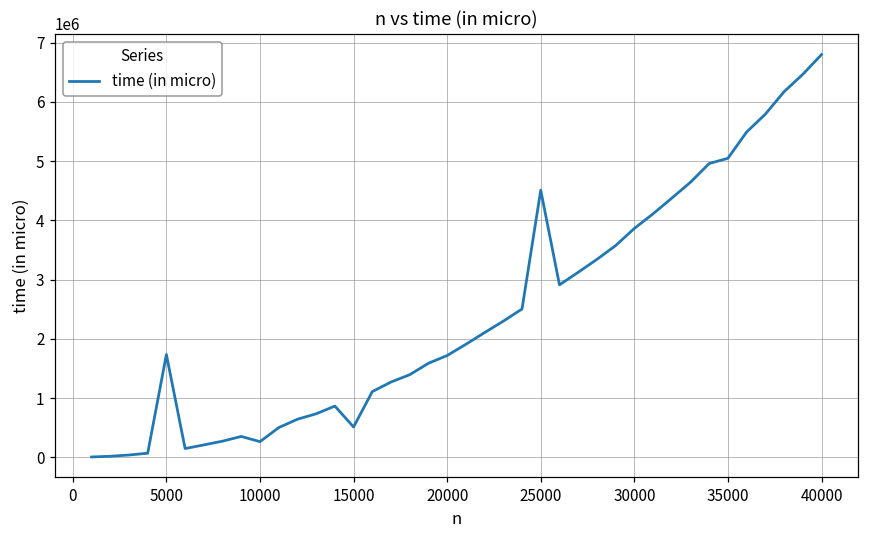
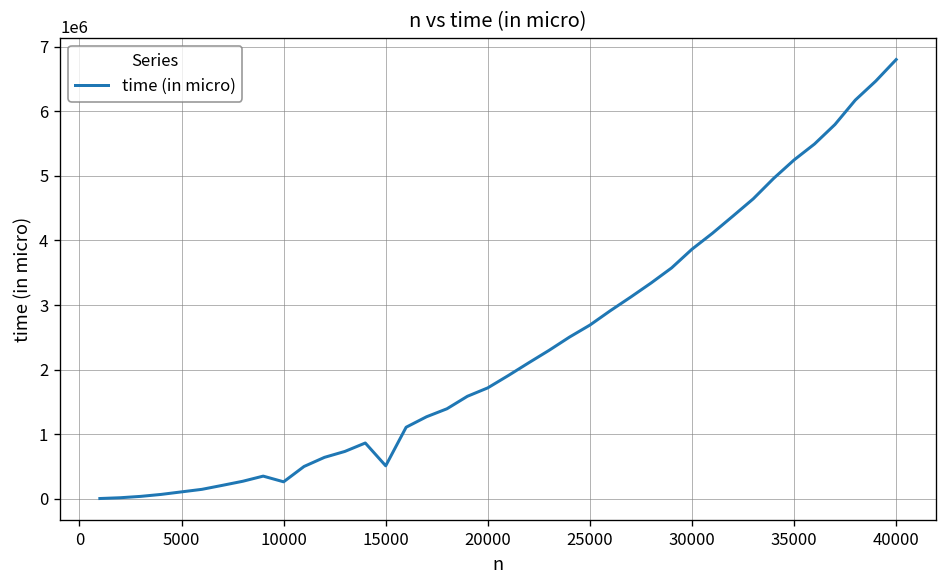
5000: 1700000 -> 100000
25000: 4500000 -> 2700000
35000: 5000000 -> 5200000
